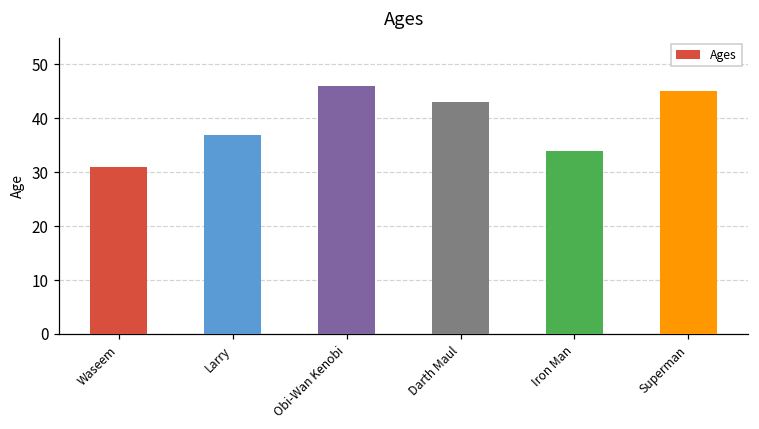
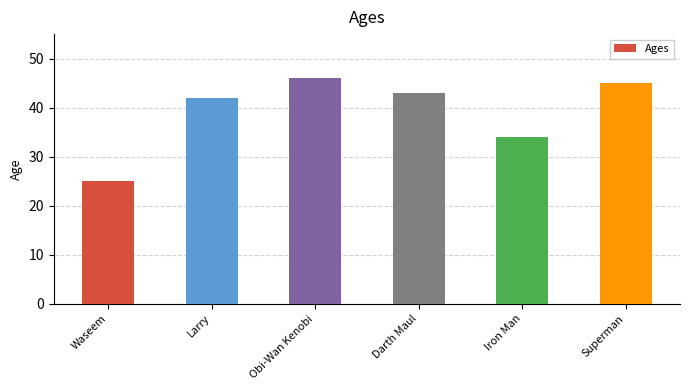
Waseem: 31 -> 25
Larry: 37 -> 42
